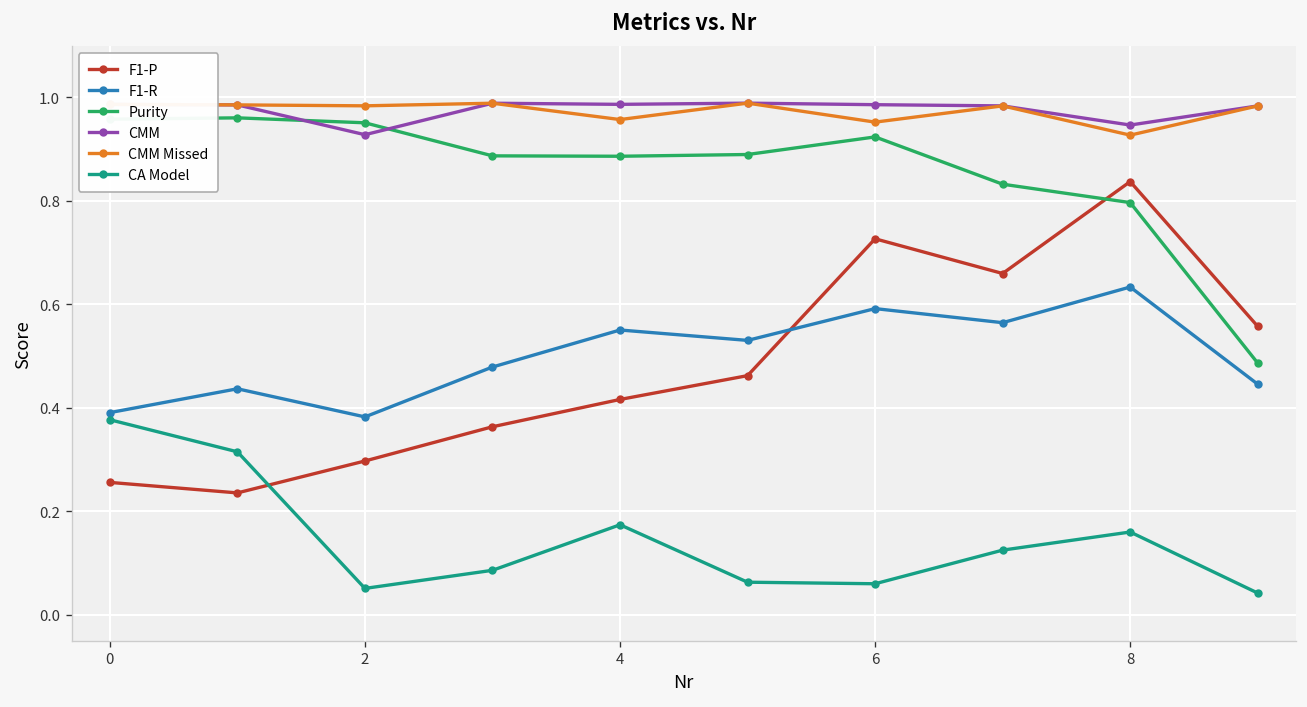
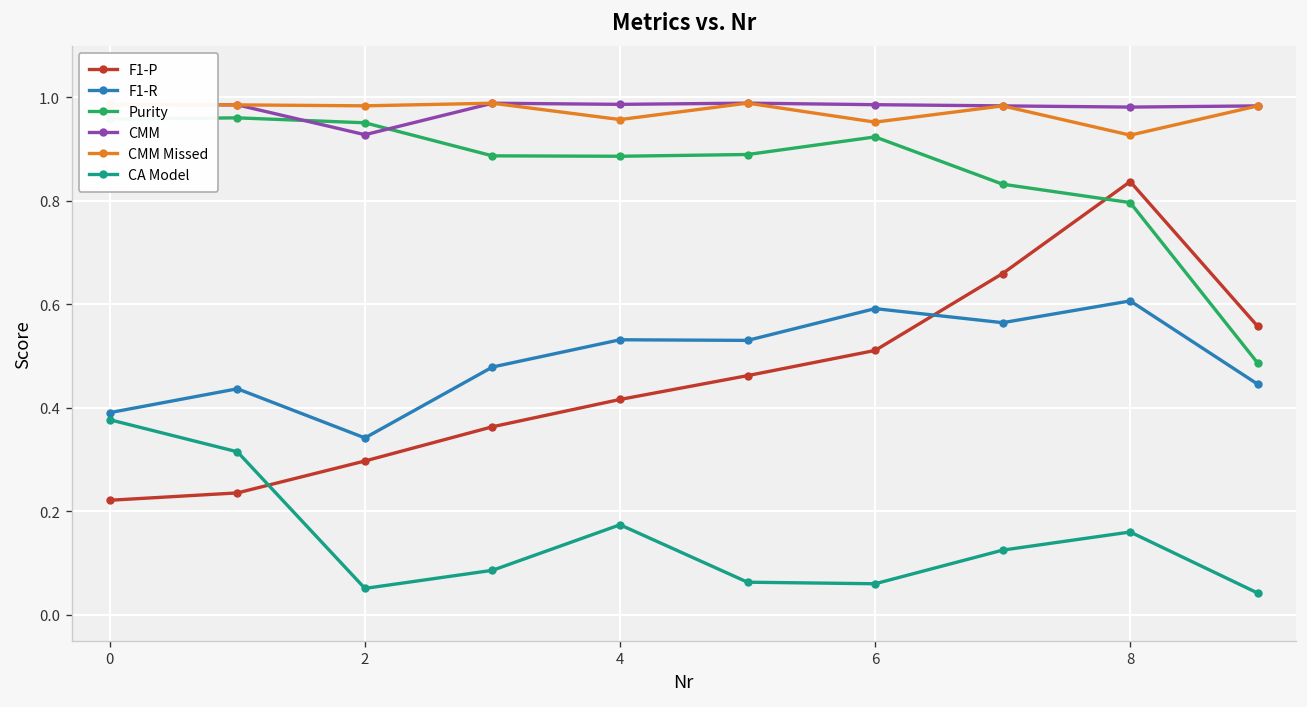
F1-P, 0: 0.26 -> 0.22
F1-R, 2: 0.38 -> 0.34
F1-R, 4: 0.55 -> 0.53
F1-P, 6: 0.73 -> 0.51
F1-R, 8: 0.63 -> 0.61
CMM, 8: 0.95 -> 0.98
